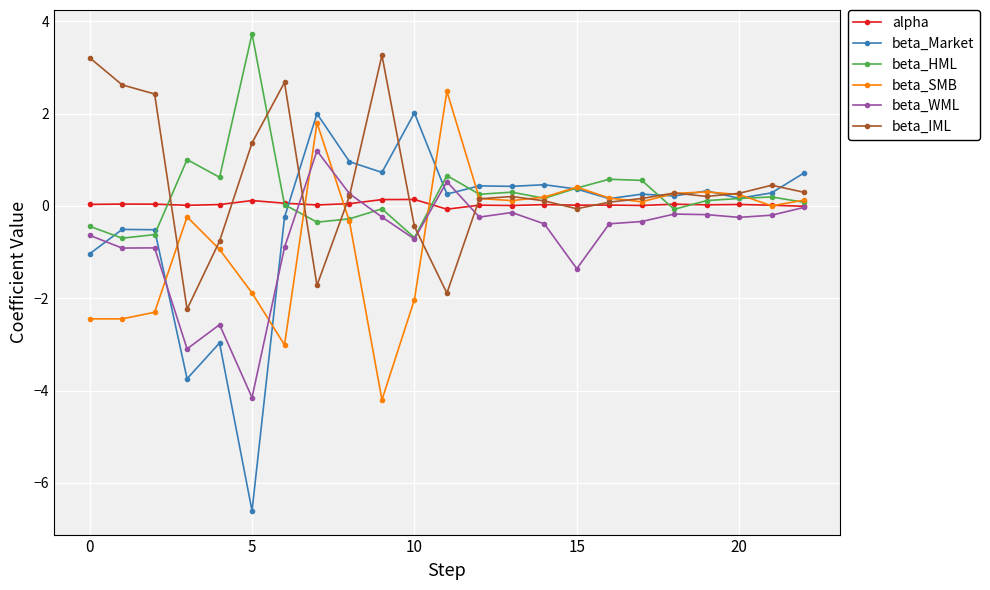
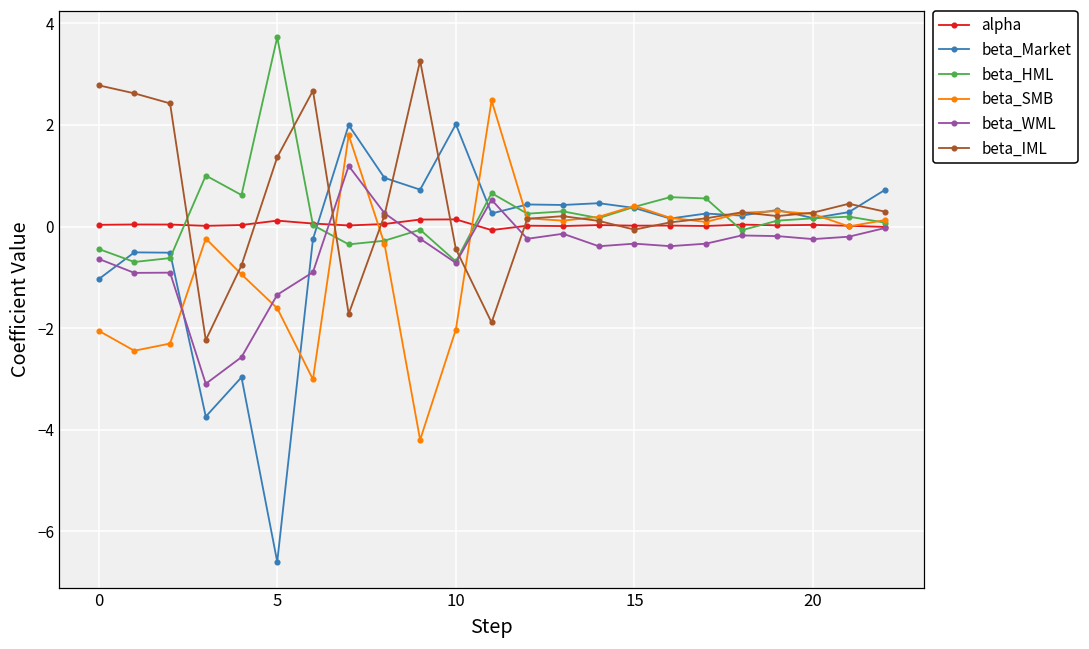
beta_SMB, 0: -2.4 -> -2.1
beta_IML, 0: 3.2 -> 2.8
beta_SMB, 5: -1.9 -> -1.6
beta_WML, 5: -4.2 -> -1.3
beta_WML, 15: -1.4 -> -0.3
